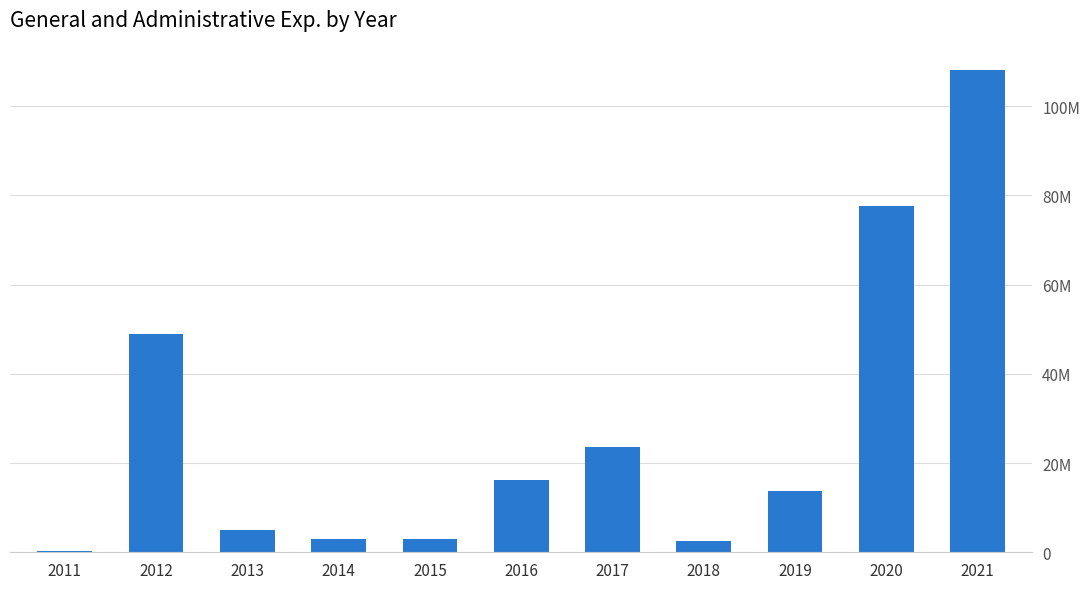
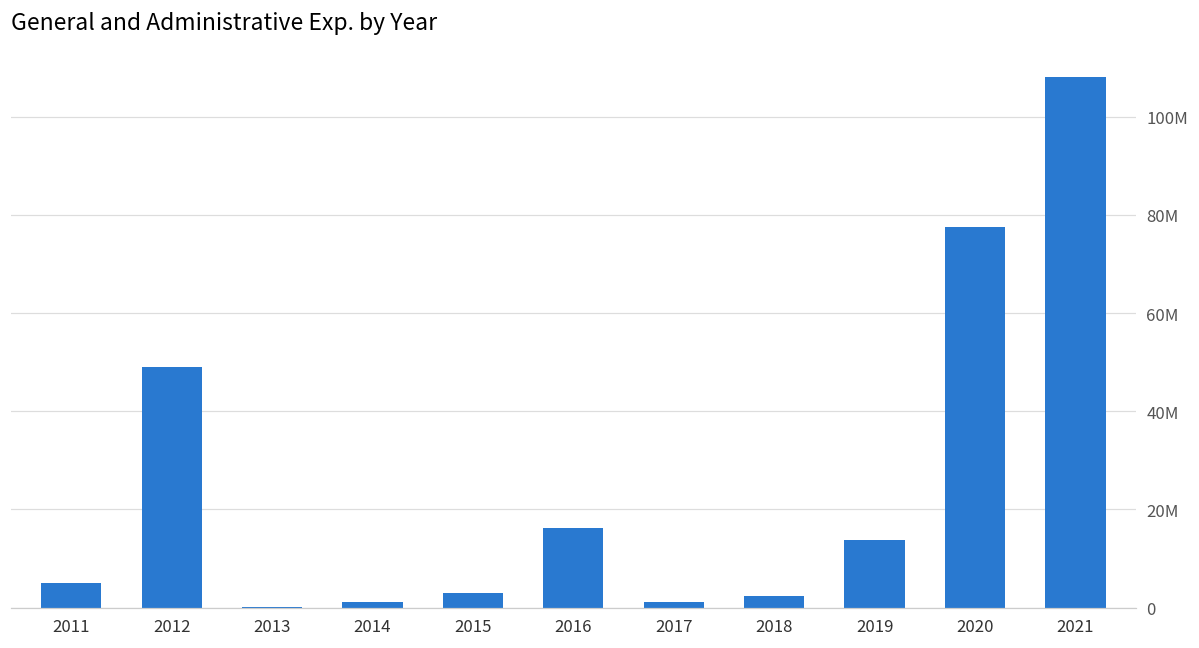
2011: 0 -> 5000000
2013: 5000000 -> 0
2014: 3000000 -> 1000000
2017: 24000000 -> 1000000
